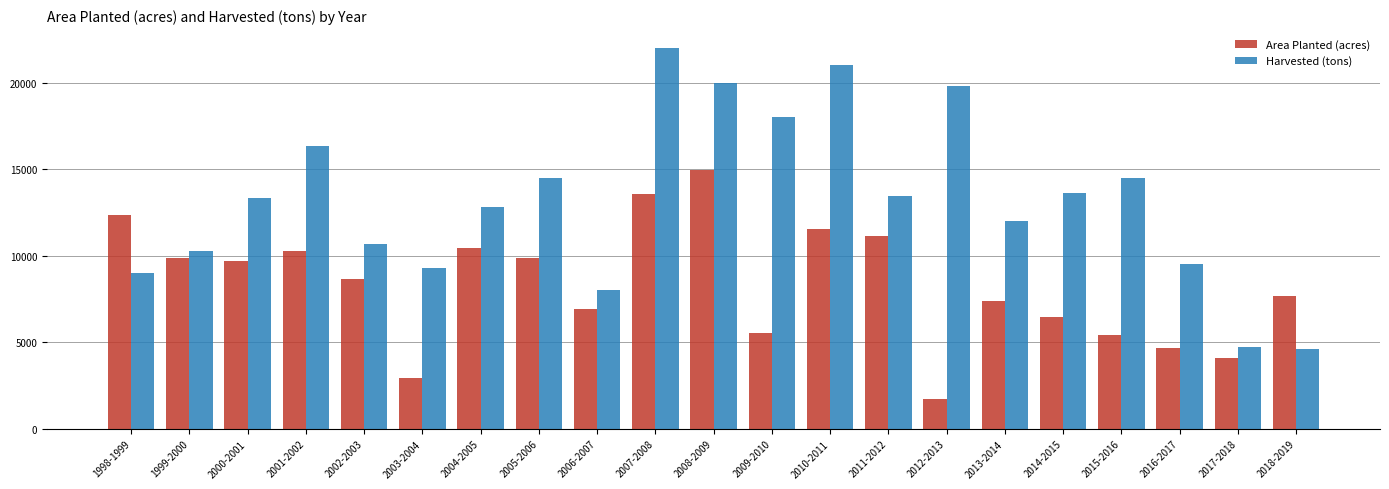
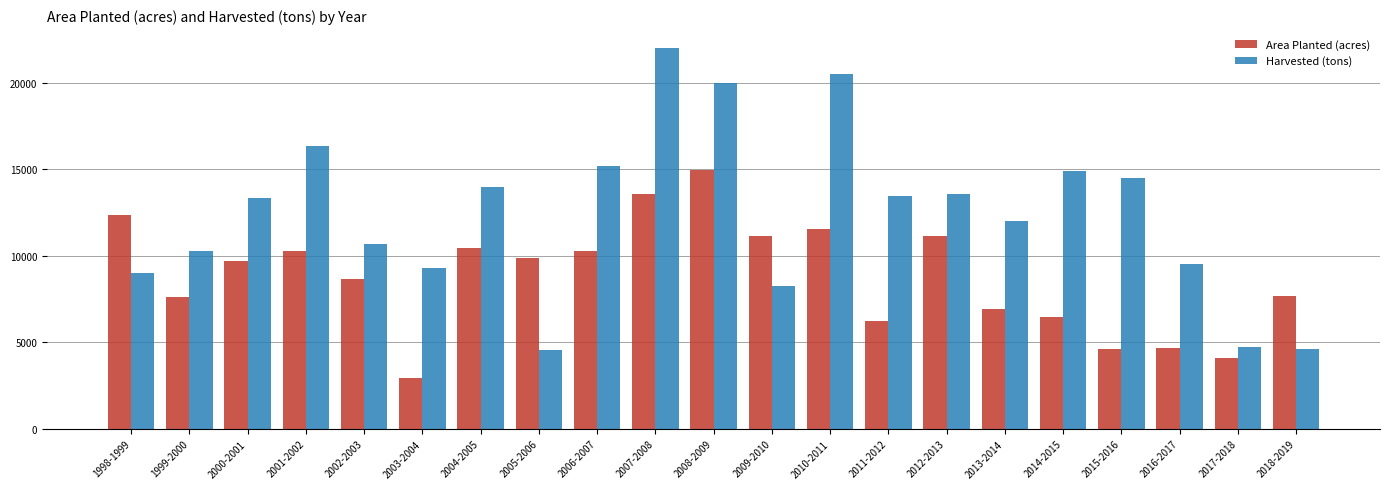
Area Planted (acres), 1999-2000: 9900 -> 7600
Harvested (tons), 2004-2005: 12800 -> 14000
Harvested (tons), 2005-2006: 14500 -> 4600
Area Planted (acres), 2006-2007: 6900 -> 10300
Harvested (tons), 2006-2007: 8000 -> 15200
Area Planted (acres), 2009-2010: 5500 -> 11100
Harvested (tons), 2009-2010: 18000 -> 8300
Harvested (tons), 2010-2011: 21000 -> 20500
Area Planted (acres), 2011-2012: 11100 -> 6200
Area Planted (acres), 2012-2013: 1700 -> 11100
Harvested (tons), 2012-2013: 19800 -> 13600
Area Planted (acres), 2013-2014: 7400 -> 6900
Harvested (tons), 2014-2015: 13700 -> 14900
Area Planted (acres), 2015-2016: 5400 -> 4600
